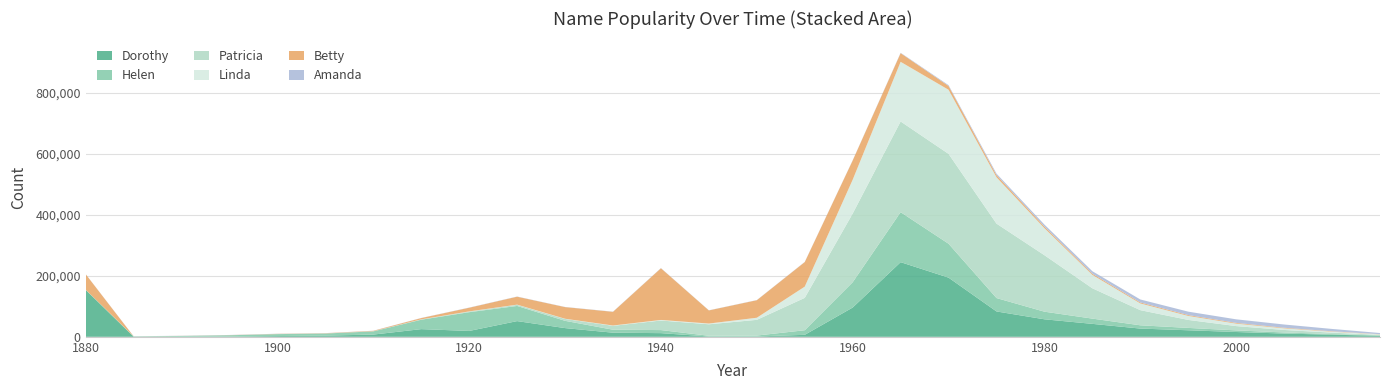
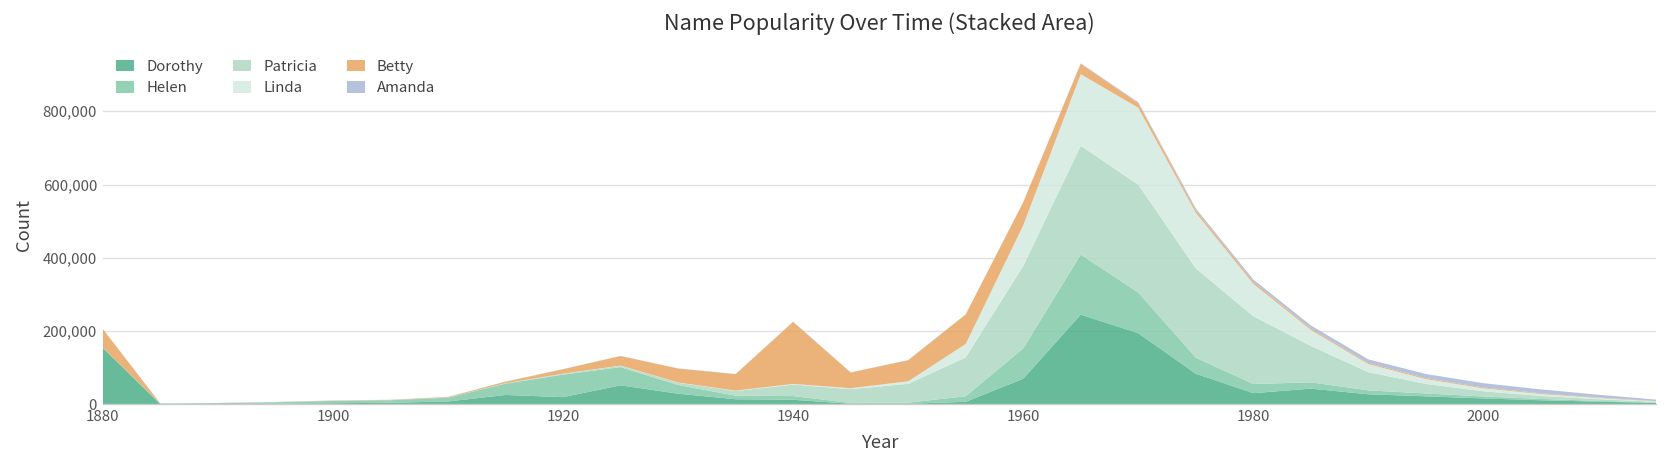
Dorothy, 1960: 100,000 -> 70,000
Dorothy, 1980: 60,000 -> 30,000
